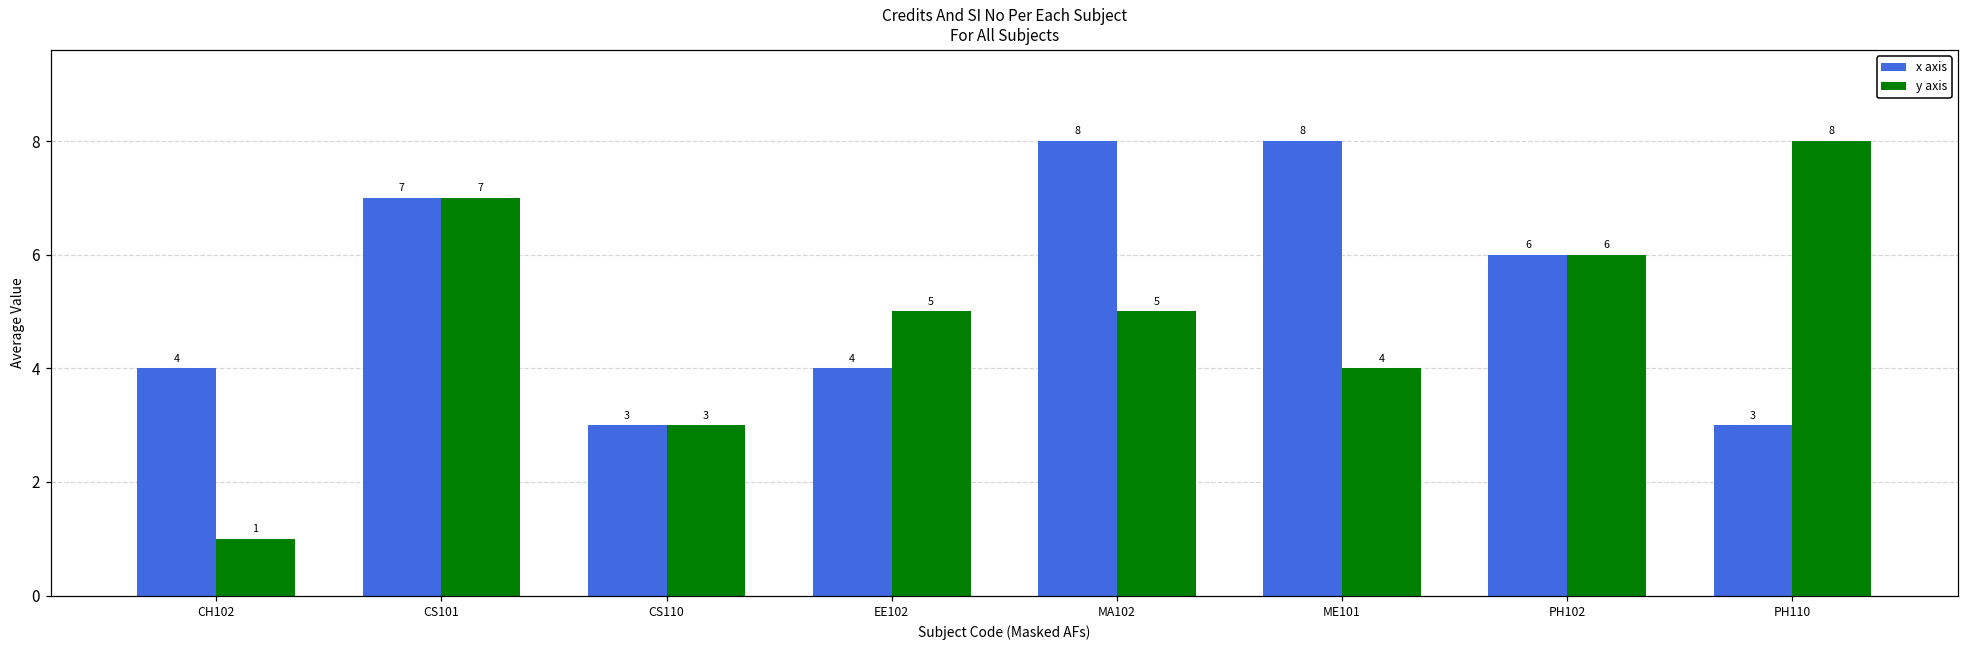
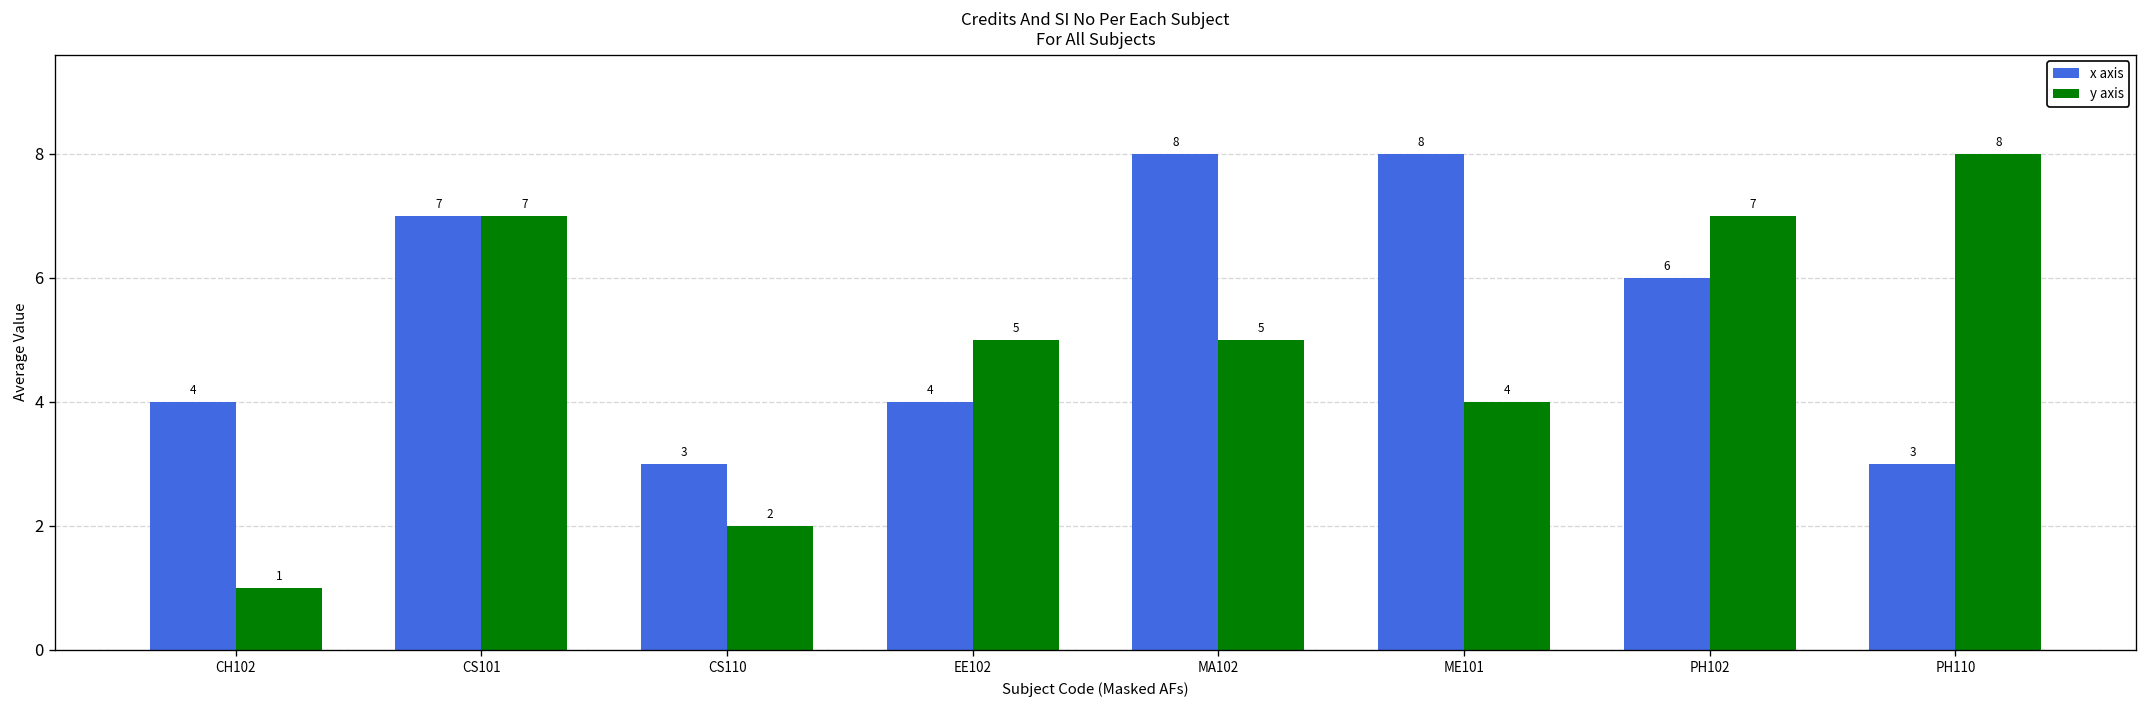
y axis, CS110: 3 -> 2
y axis, PH102: 6 -> 7
